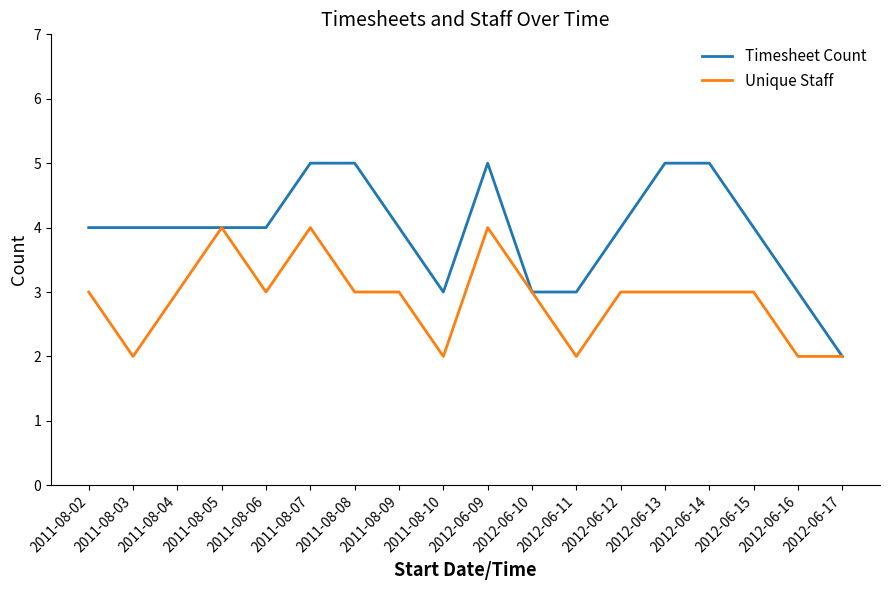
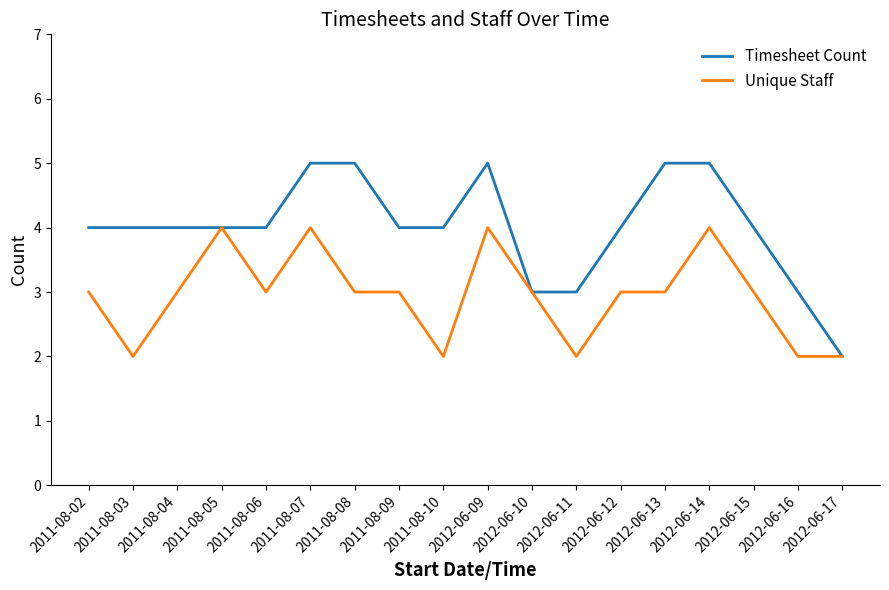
Timesheet Count, 2011-08-10: 3 -> 4
Unique Staff, 2012-06-14: 3 -> 4
